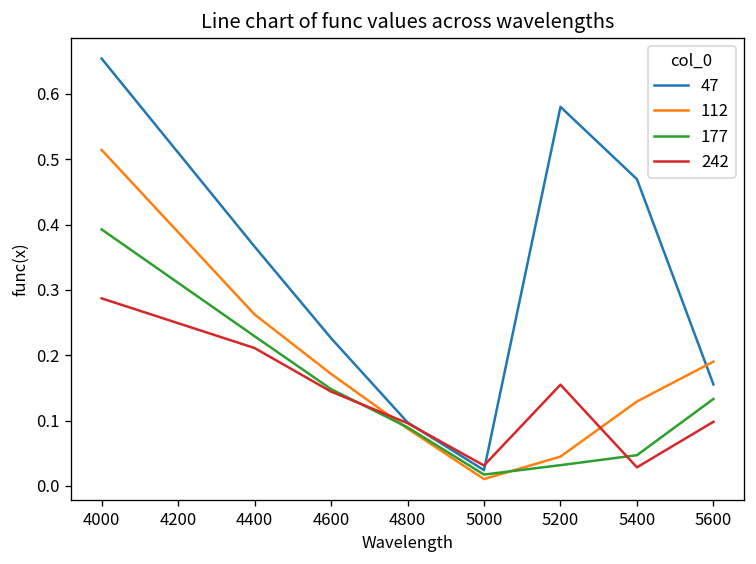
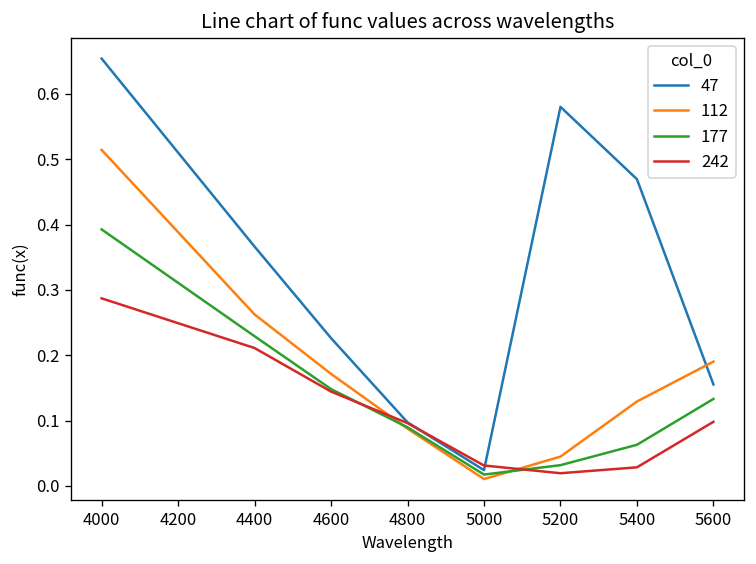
242, 5200: 0.15 -> 0.02
177, 5400: 0.05 -> 0.06
